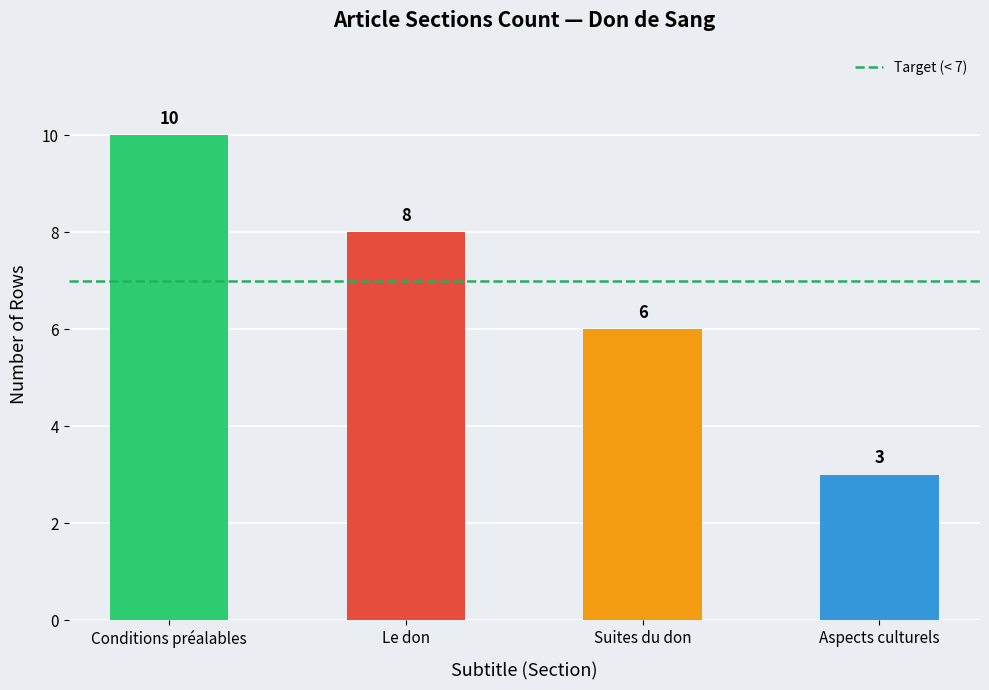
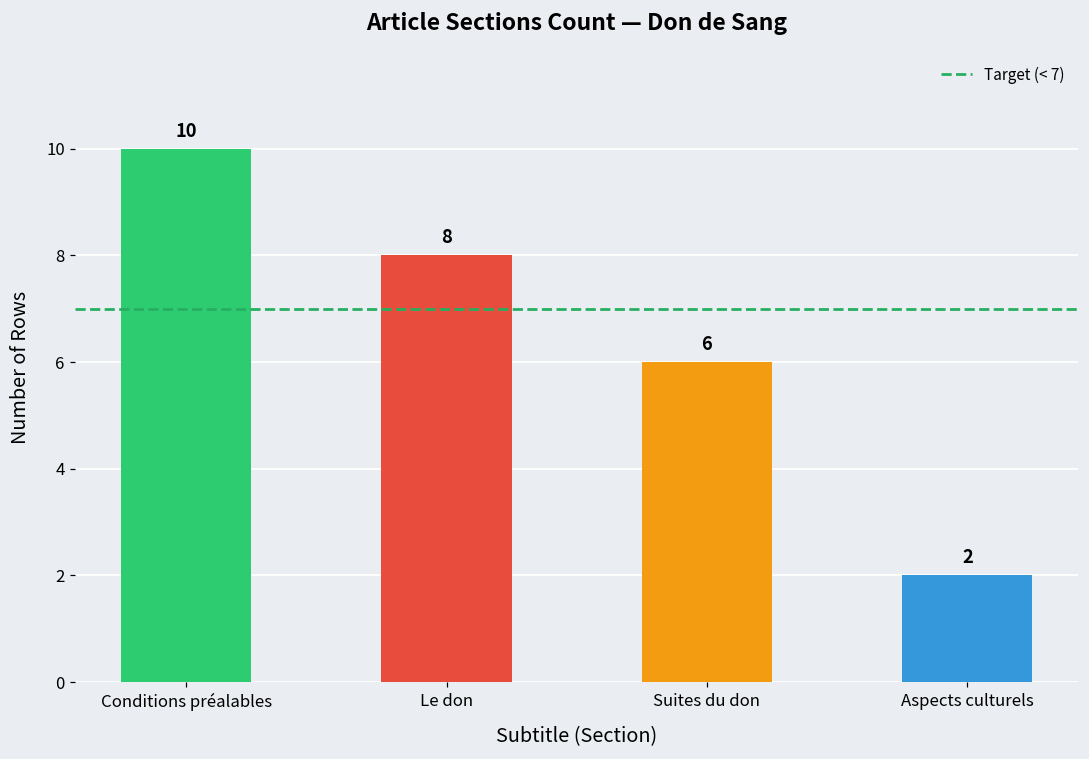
Aspects culturels: 3 -> 2
